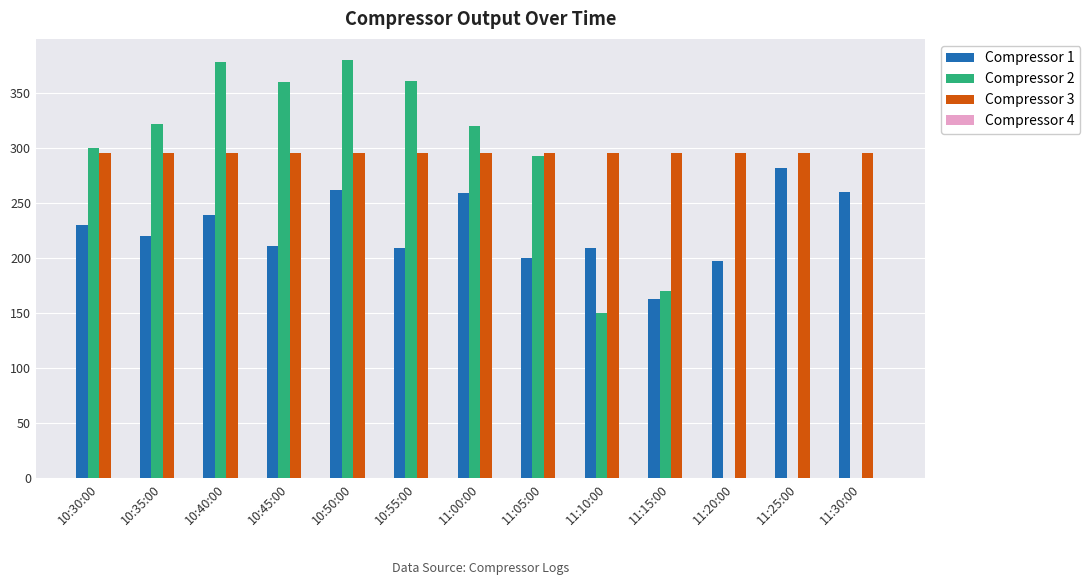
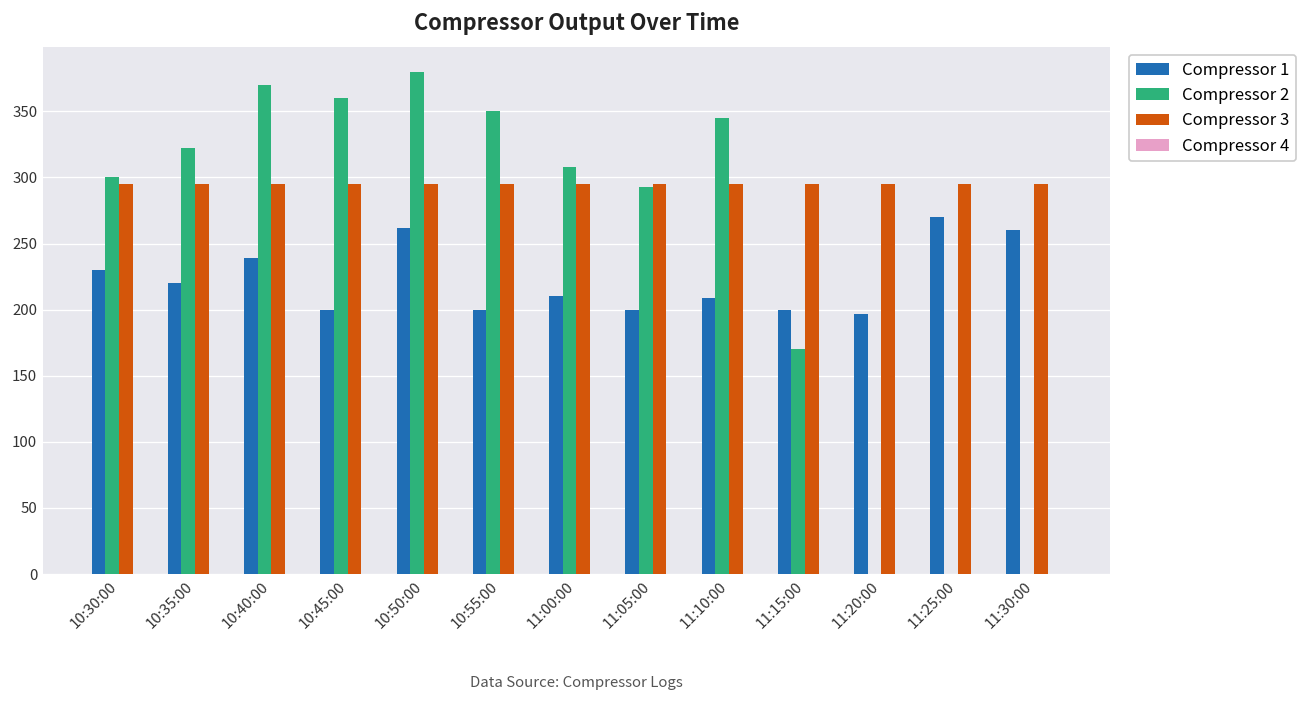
Compressor 2, 10:40:00: 378 -> 370
Compressor 1, 10:45:00: 211 -> 200
Compressor 1, 10:55:00: 209 -> 200
Compressor 2, 10:55:00: 361 -> 350
Compressor 1, 11:00:00: 259 -> 210
Compressor 2, 11:00:00: 320 -> 308
Compressor 2, 11:10:00: 150 -> 345
Compressor 1, 11:15:00: 163 -> 200
Compressor 1, 11:25:00: 282 -> 270
